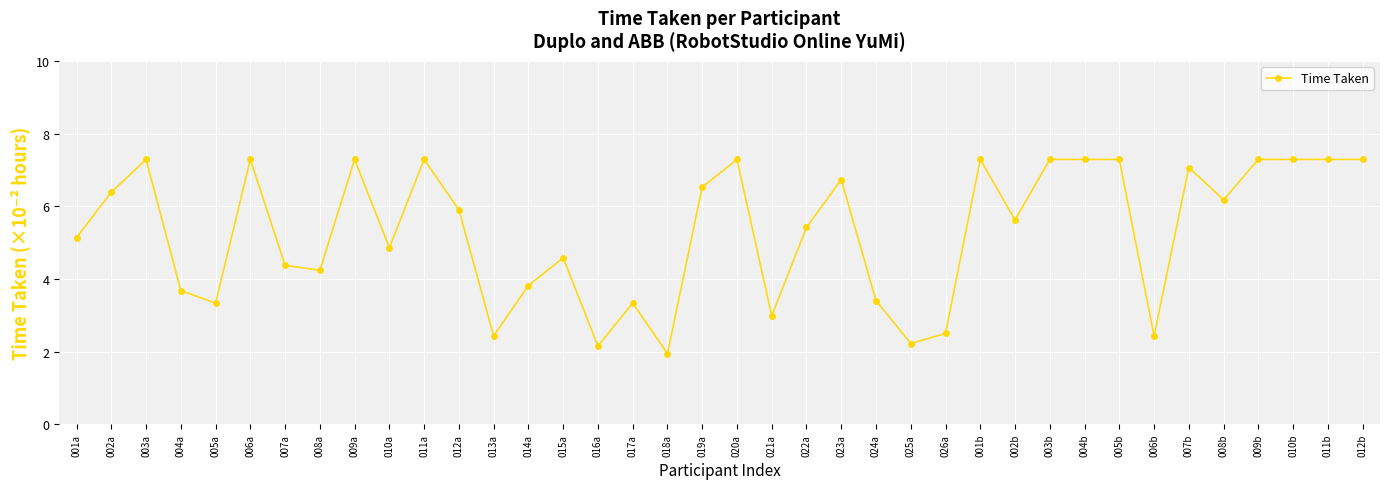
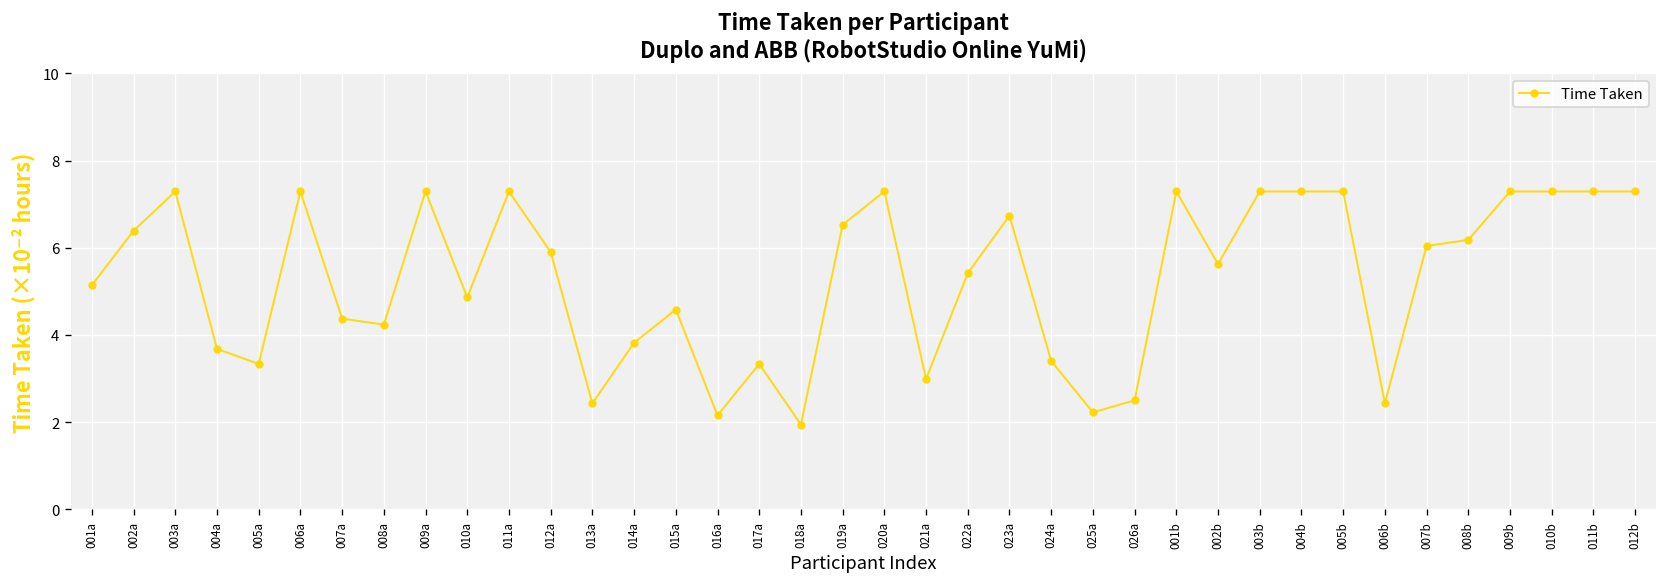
007b: 7.1 -> 6.0
